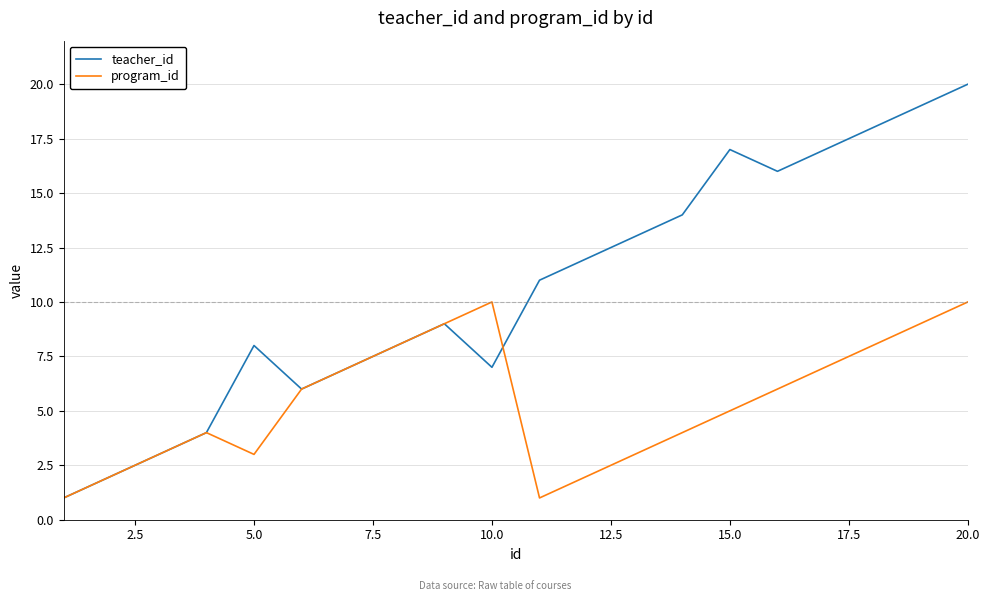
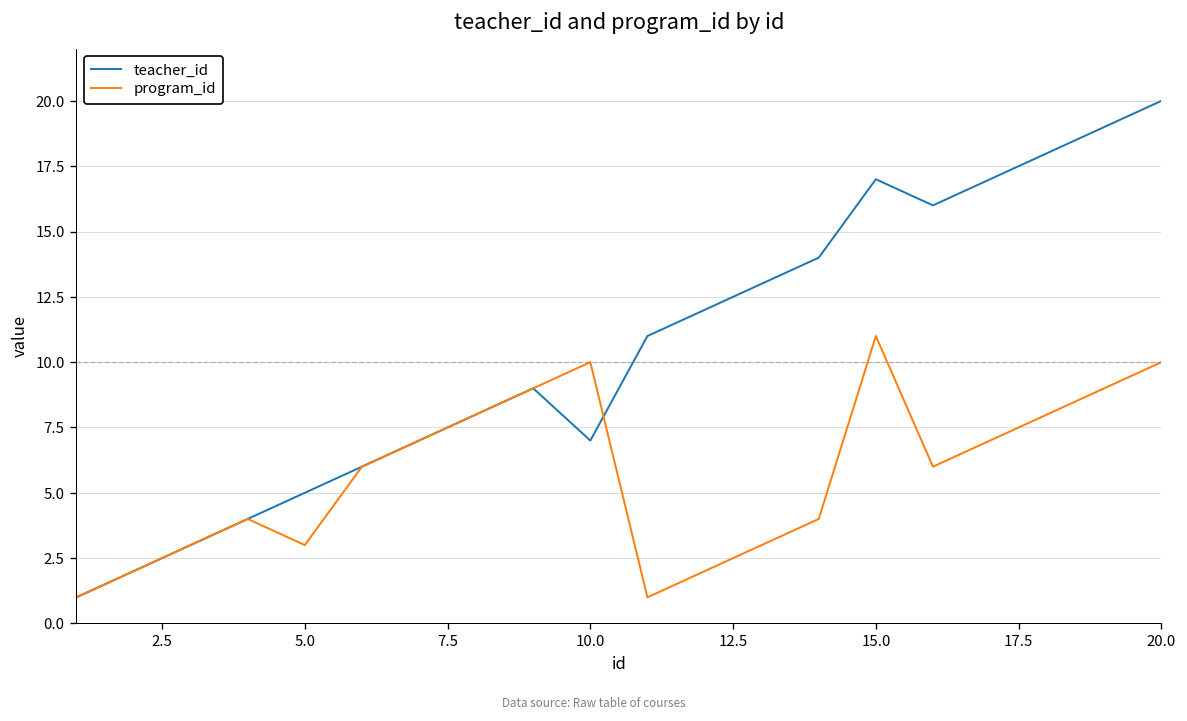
teacher_id, 5.0: 8 -> 5
program_id, 15.0: 5 -> 11
